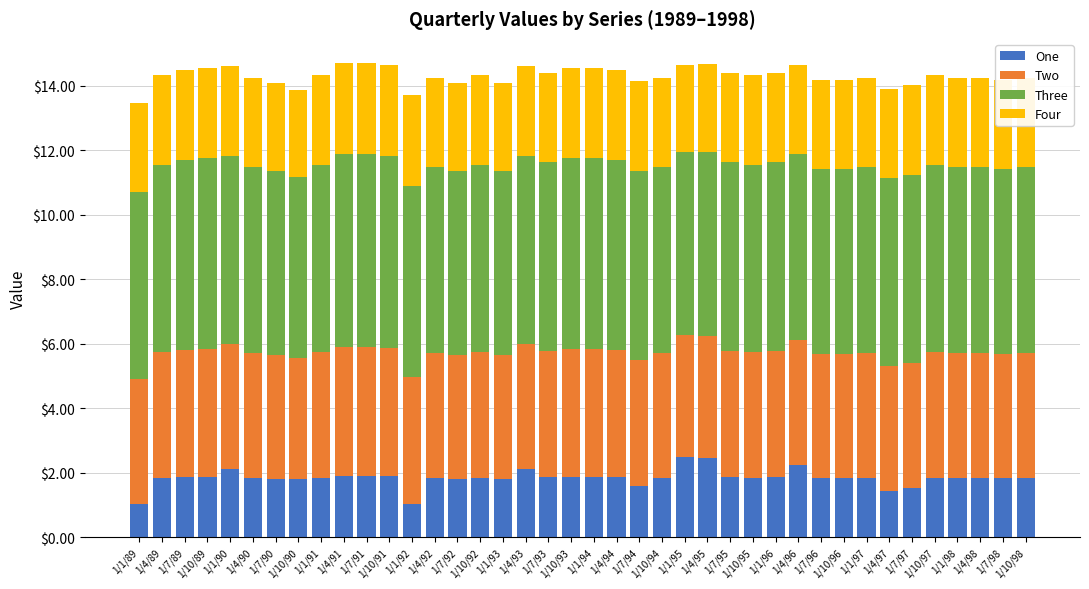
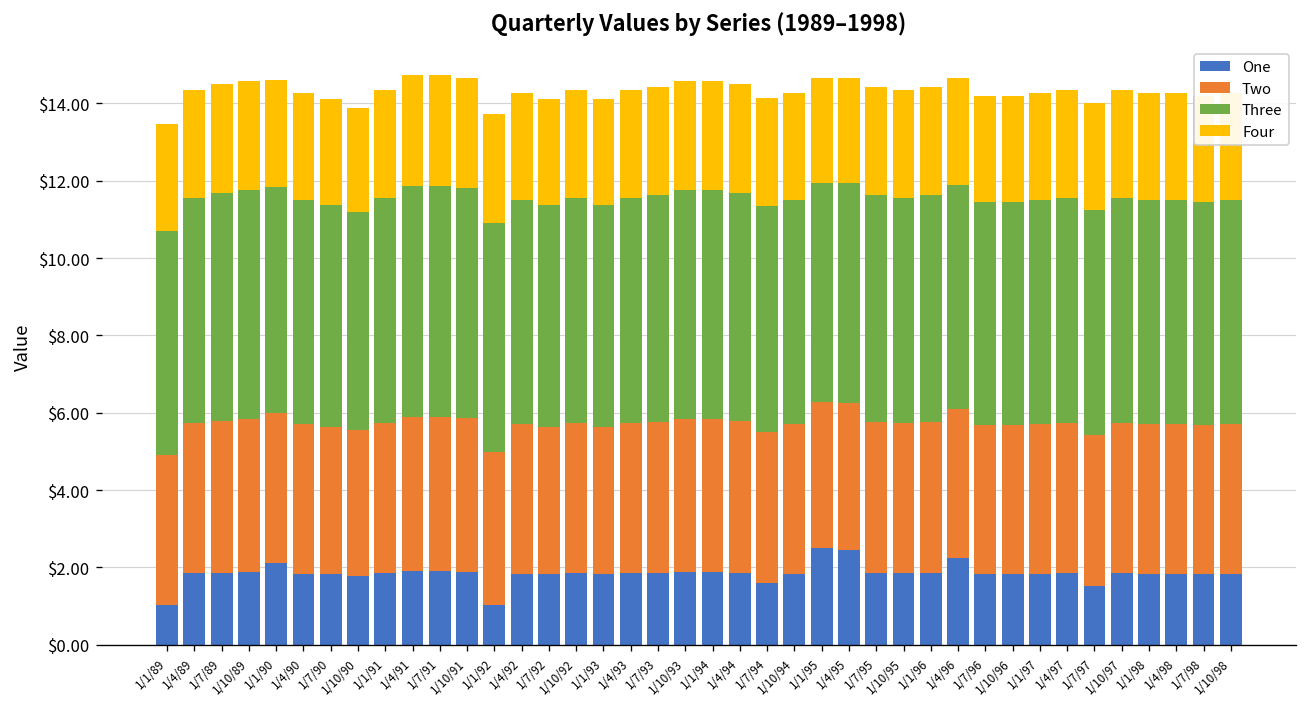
One, 1/4/93: $2.1 -> $1.9
One, 1/4/97: $1.4 -> $1.9
